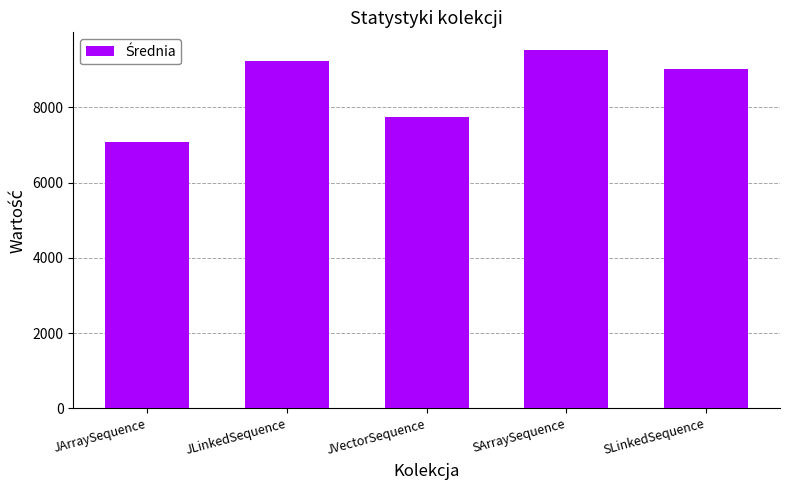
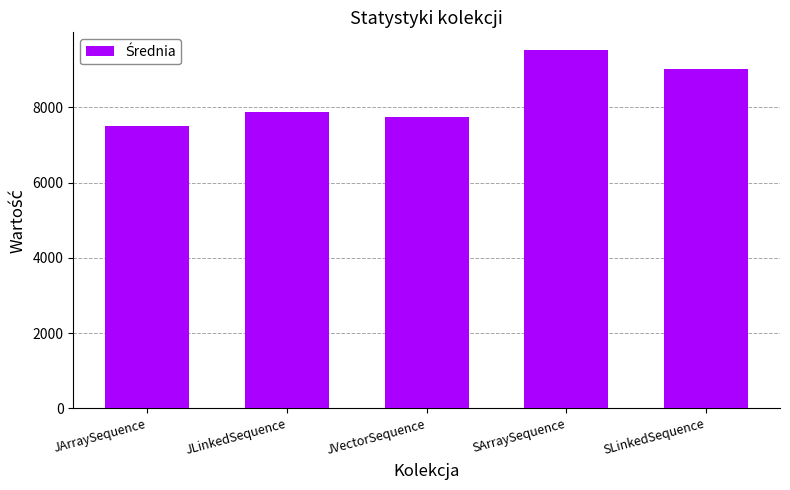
JArraySequence: 7100 -> 7500
JLinkedSequence: 9200 -> 7900
